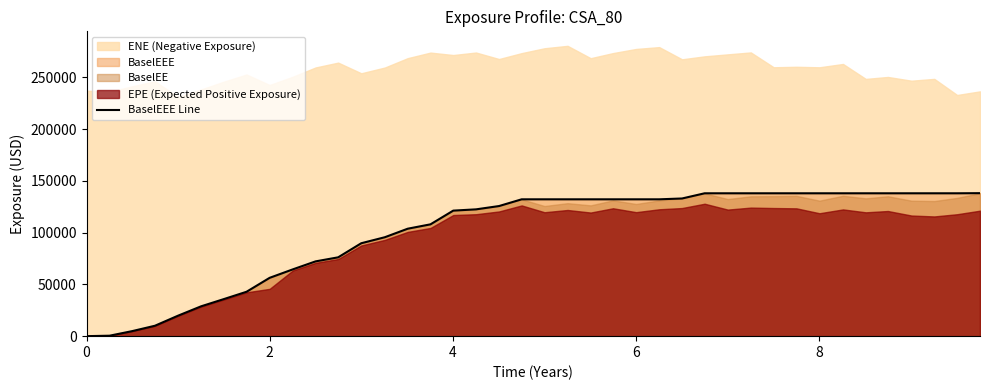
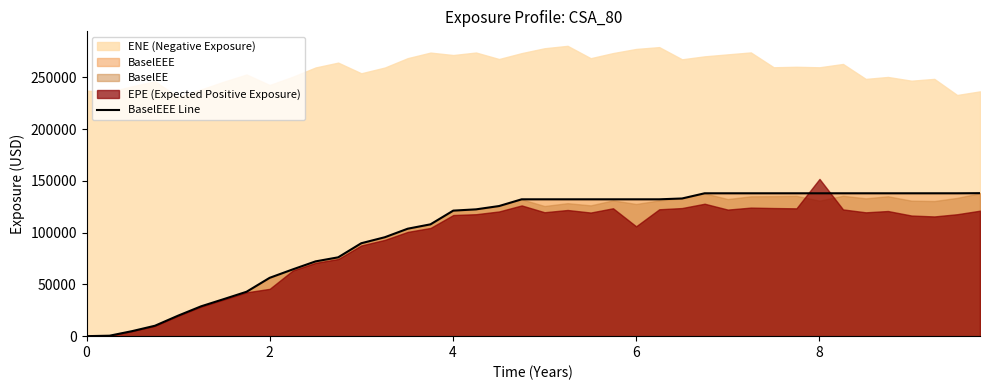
EPE (Expected Positive Exposure), 6: 120000 -> 106000
EPE (Expected Positive Exposure), 8: 119000 -> 152000
